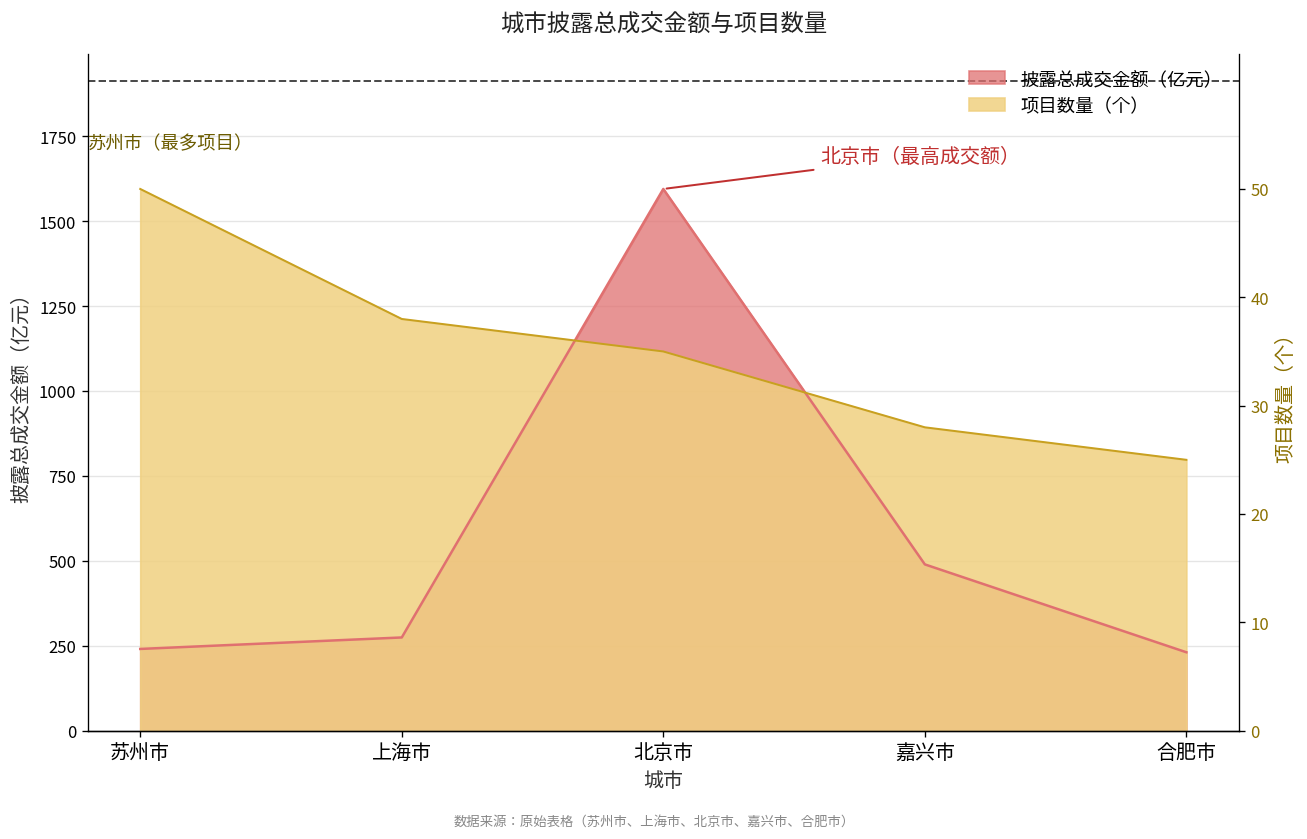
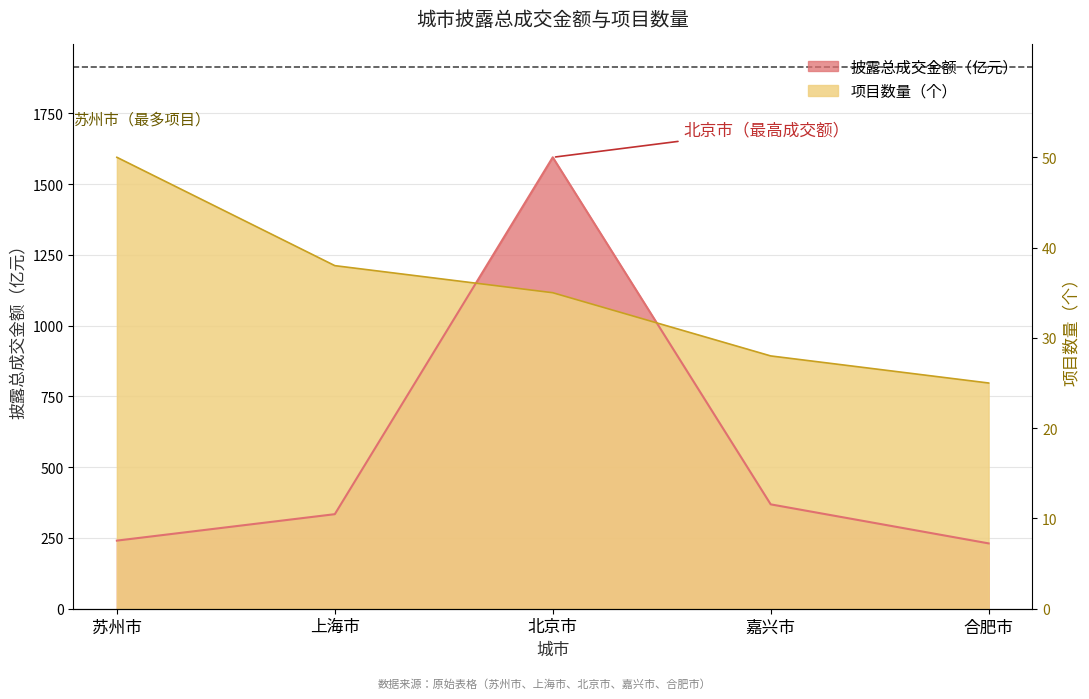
披露总成交金额（亿元）, 上海市: 270 -> 330
披露总成交金额（亿元）, 嘉兴市: 490 -> 370
